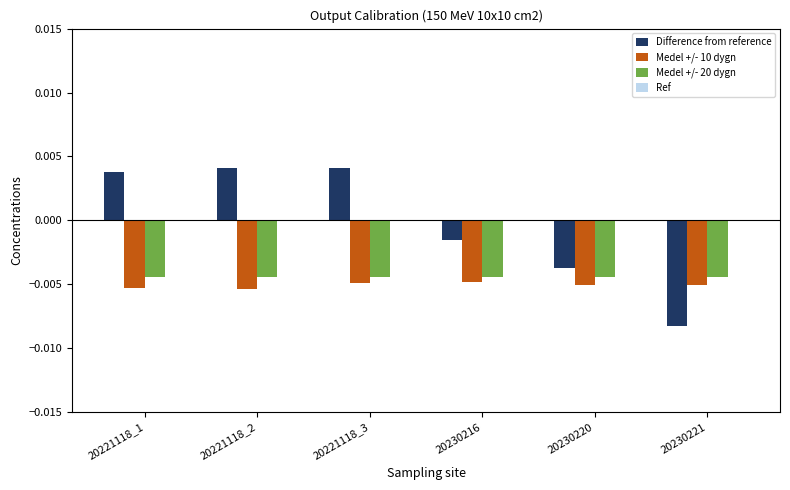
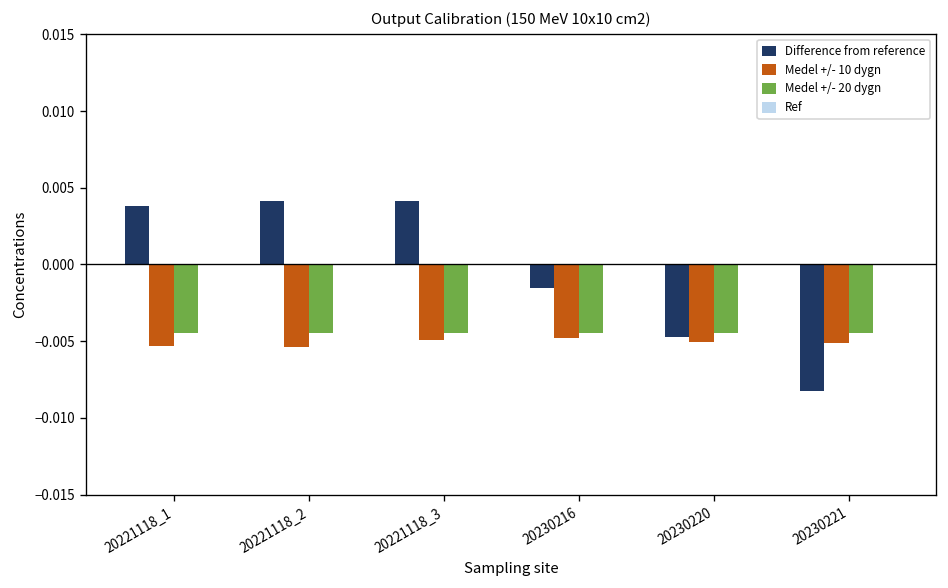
Difference from reference, 20230220: -0.0037 -> -0.0047
